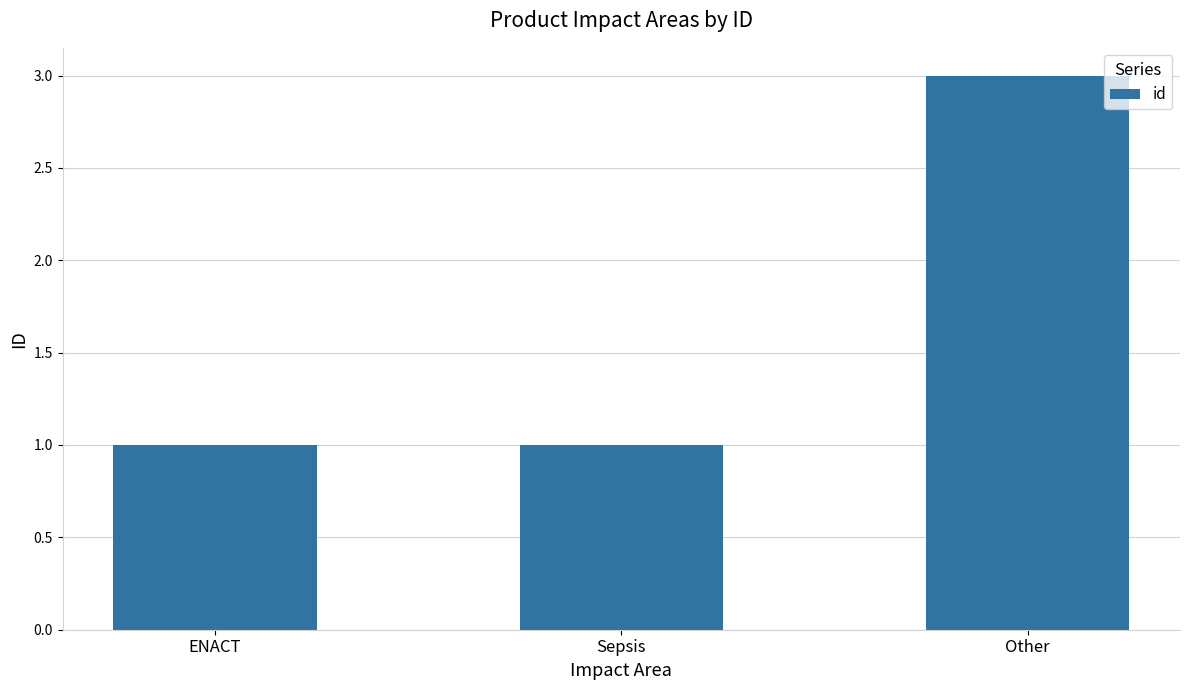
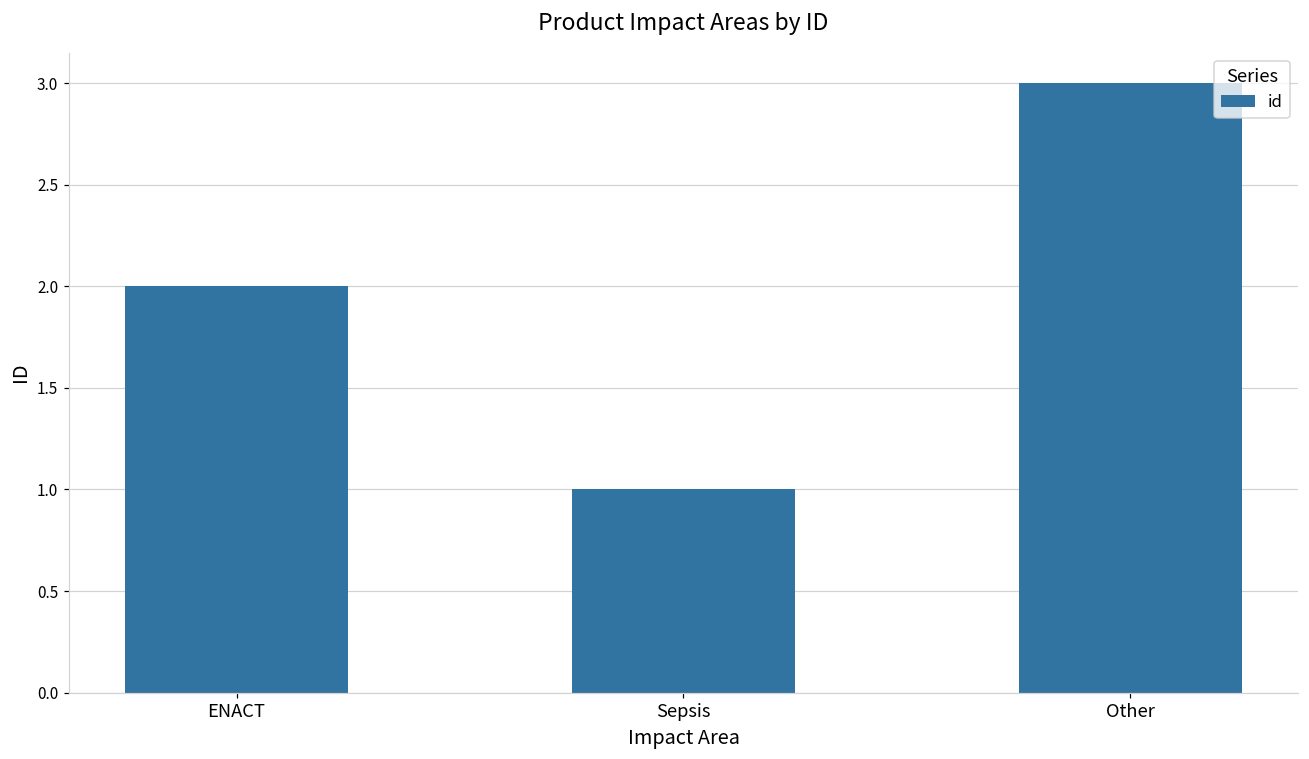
ENACT: 1 -> 2
